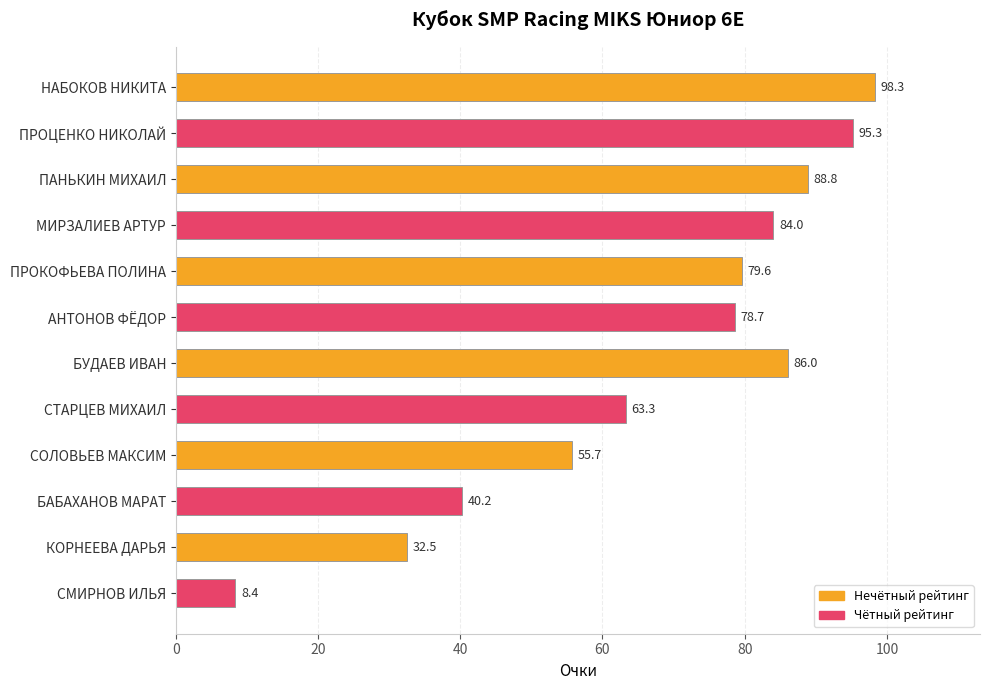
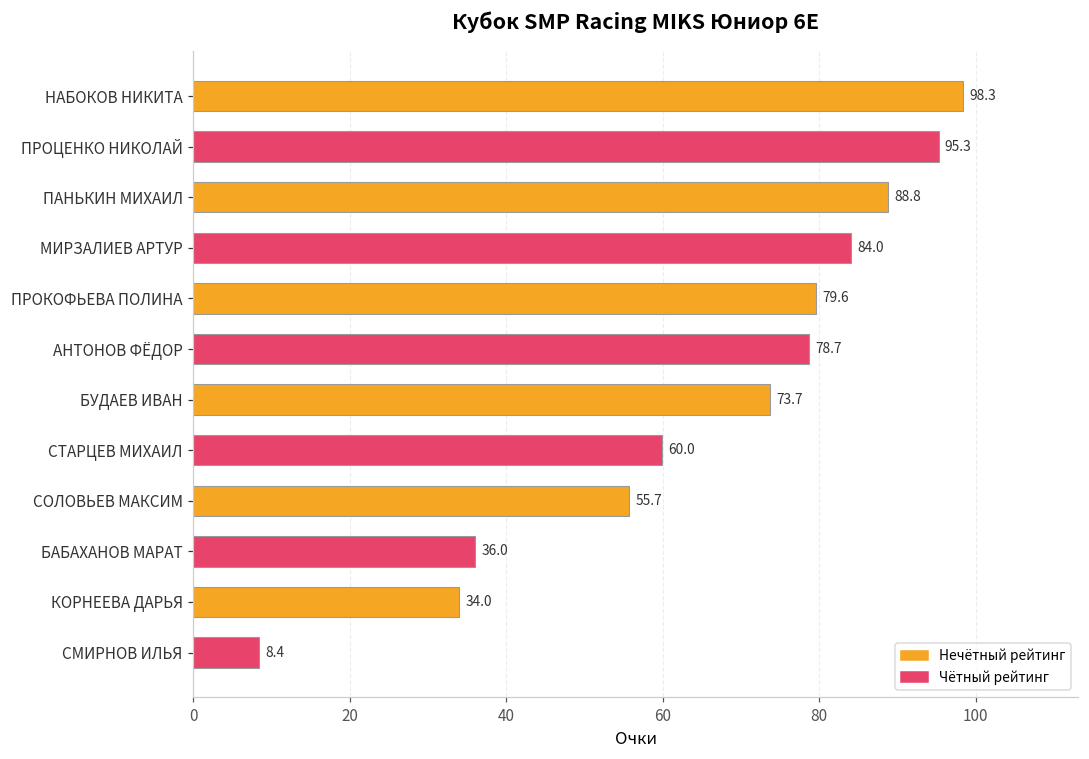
БУДАЕВ ИВАН: 86.0 -> 73.7
СТАРЦЕВ МИХАИЛ: 63.3 -> 60.0
БАБАХАНОВ МАРАТ: 40.2 -> 36.0
КОРНЕЕВА ДАРЬЯ: 32.5 -> 34.0
